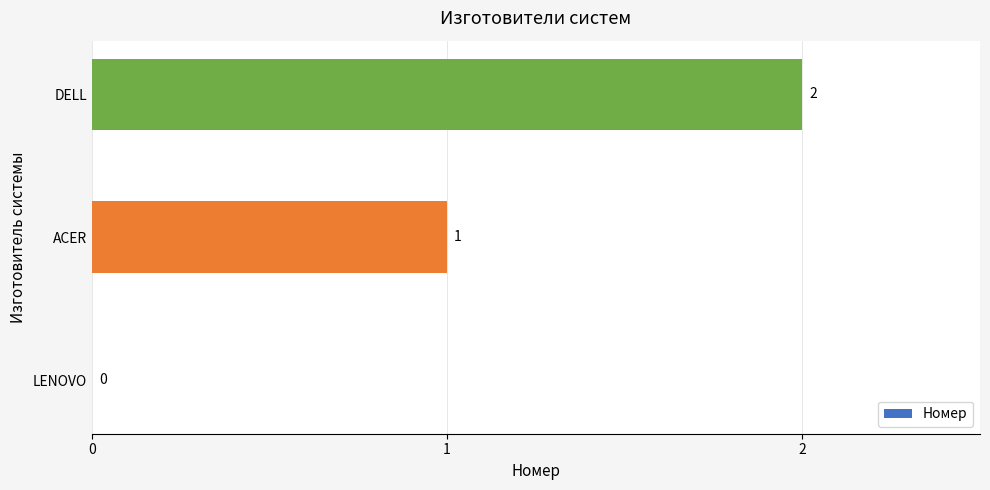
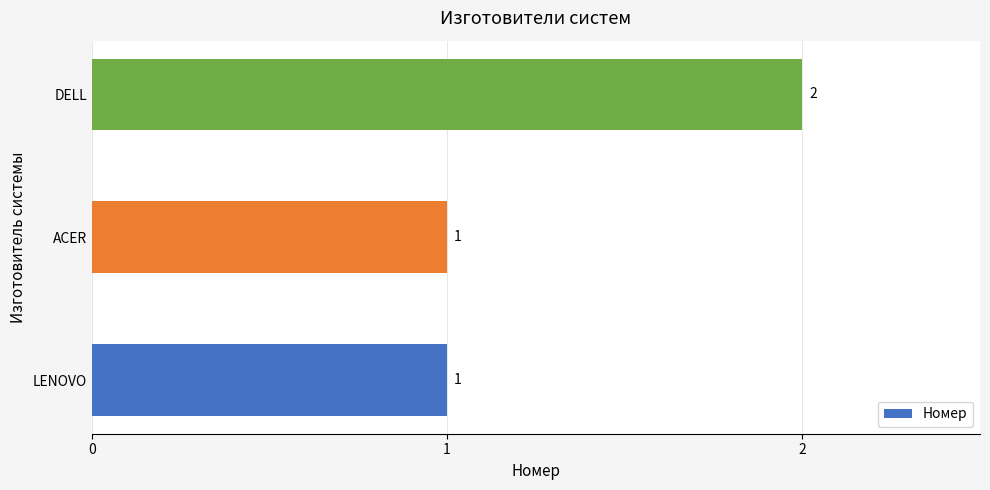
LENOVO: 0 -> 1
